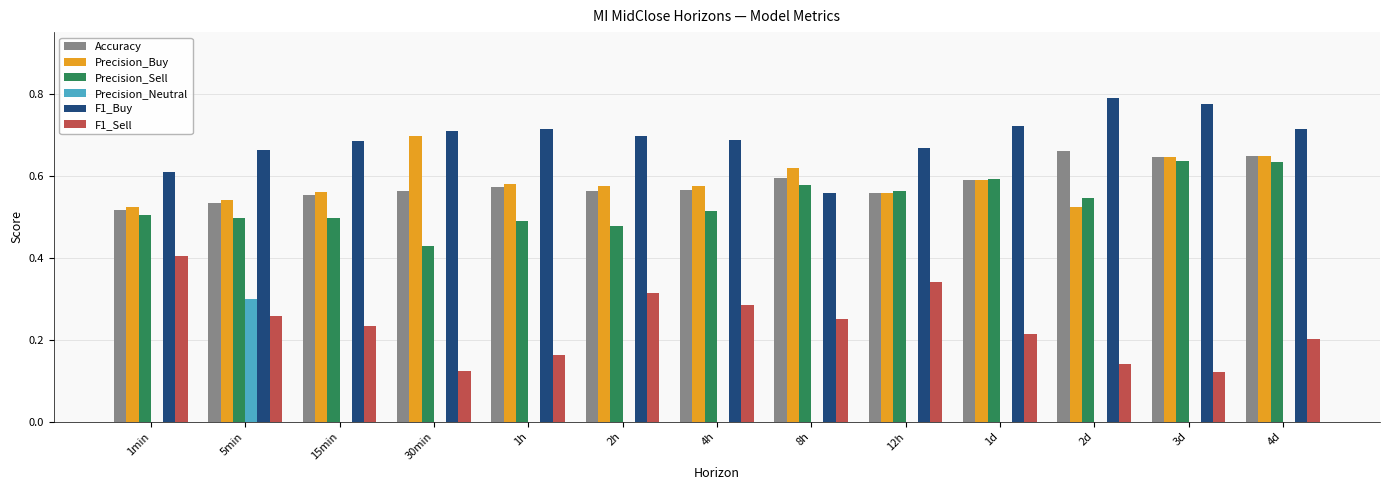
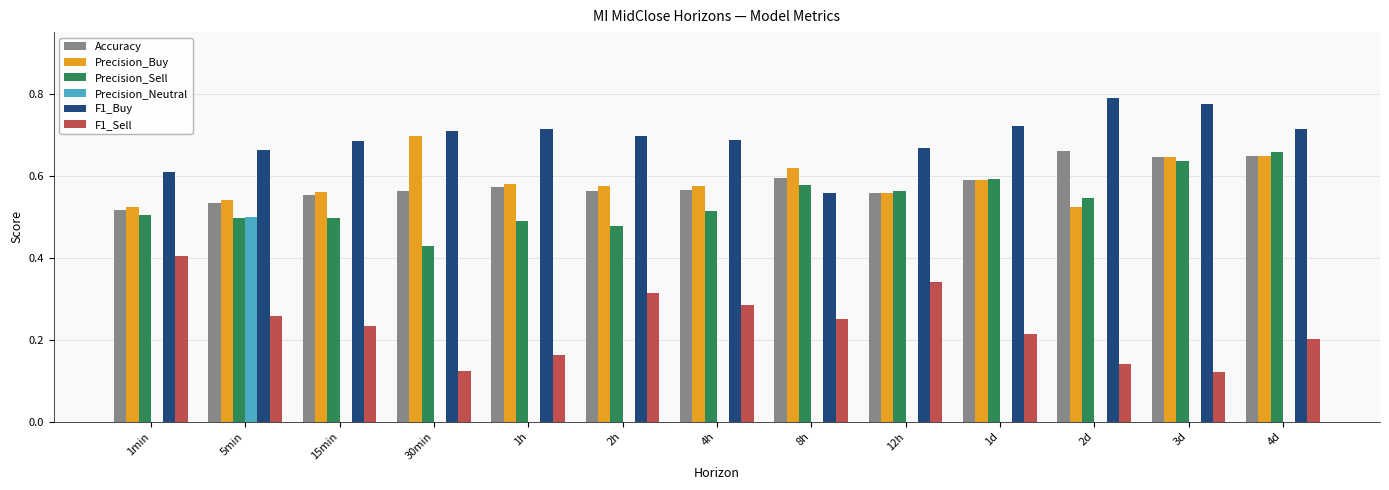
Precision_Neutral, 5min: 0.3 -> 0.5
Precision_Sell, 4d: 0.63 -> 0.66
